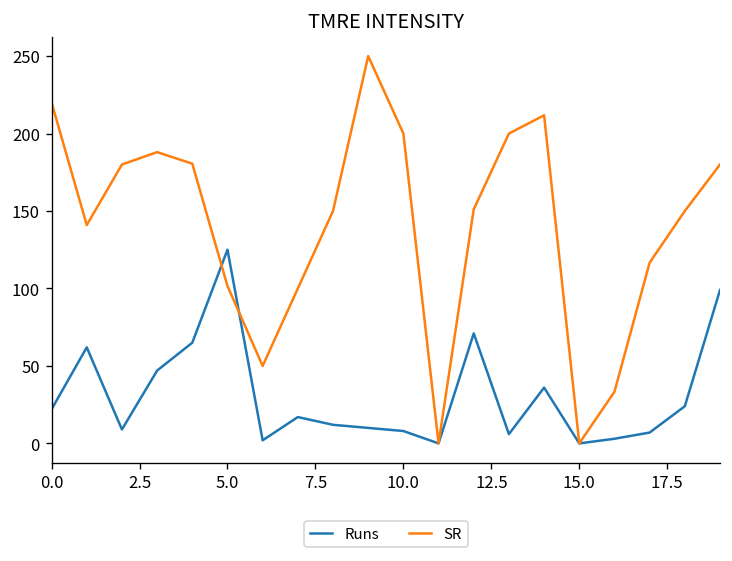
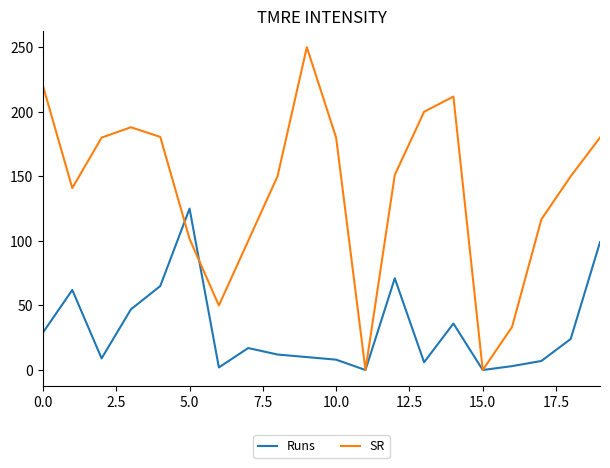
Runs, 0.0: 22 -> 29
SR, 10.0: 200 -> 180
